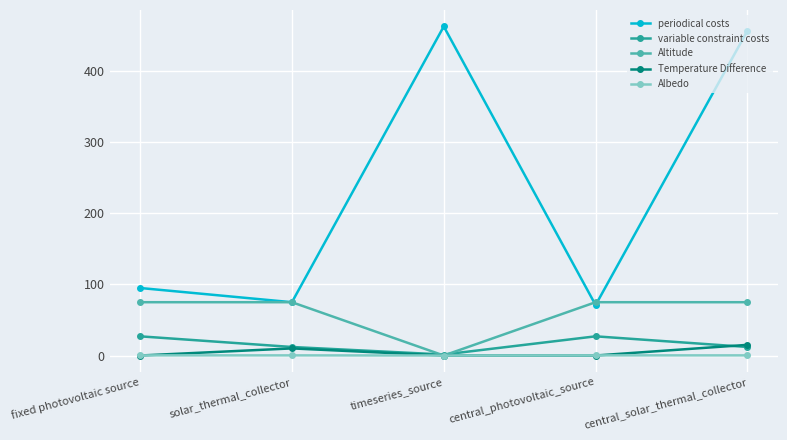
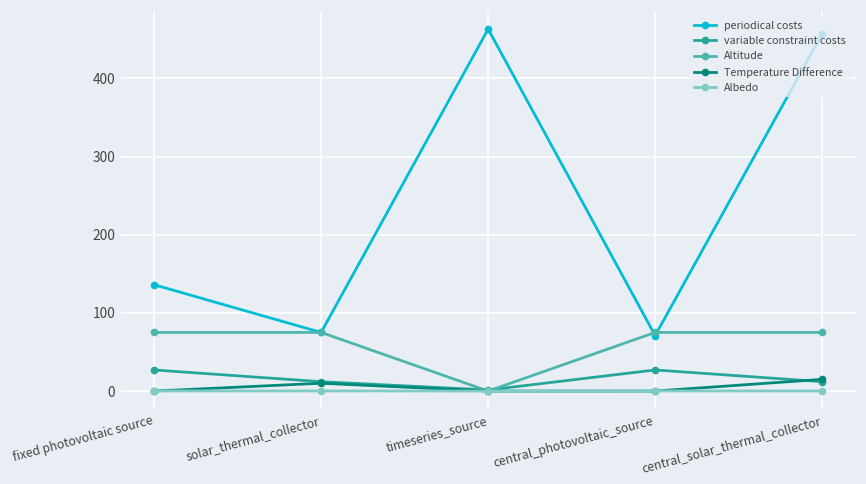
periodical costs, fixed photovoltaic source: 100 -> 140
